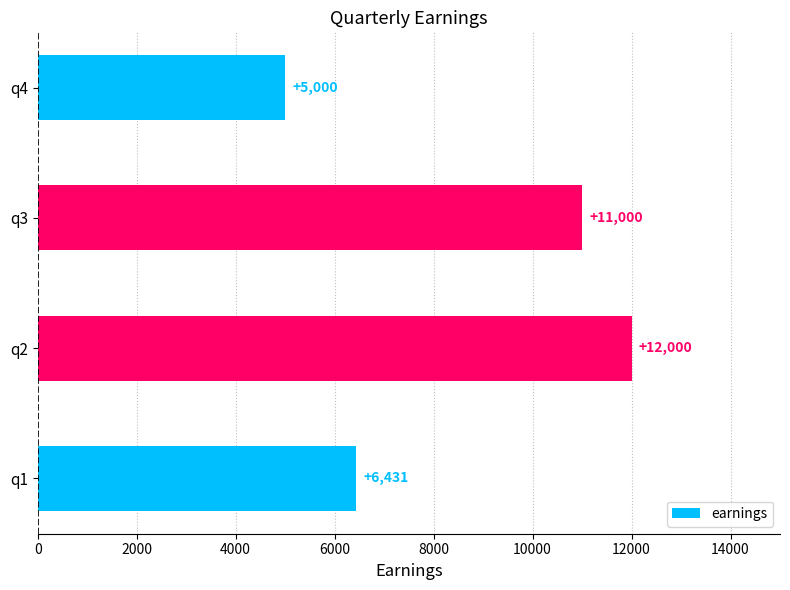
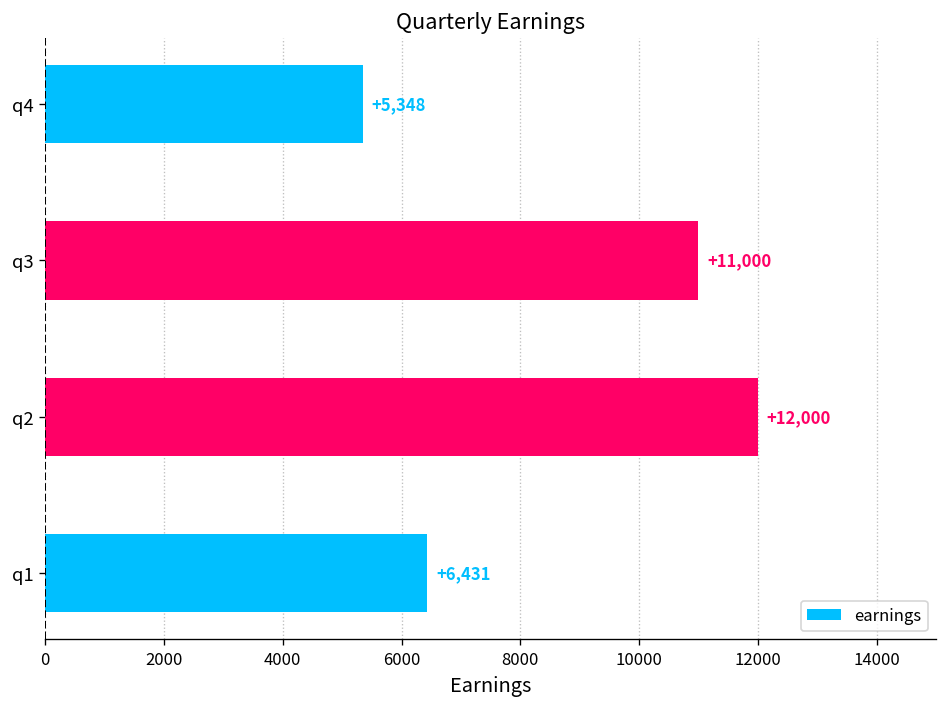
q4: +5,000 -> +5,348
